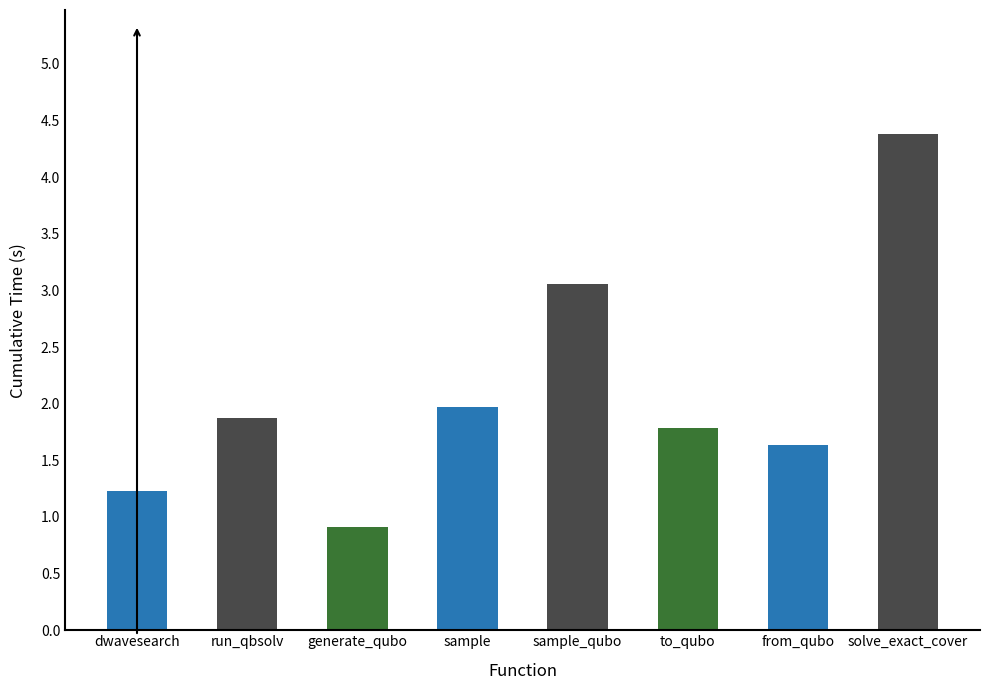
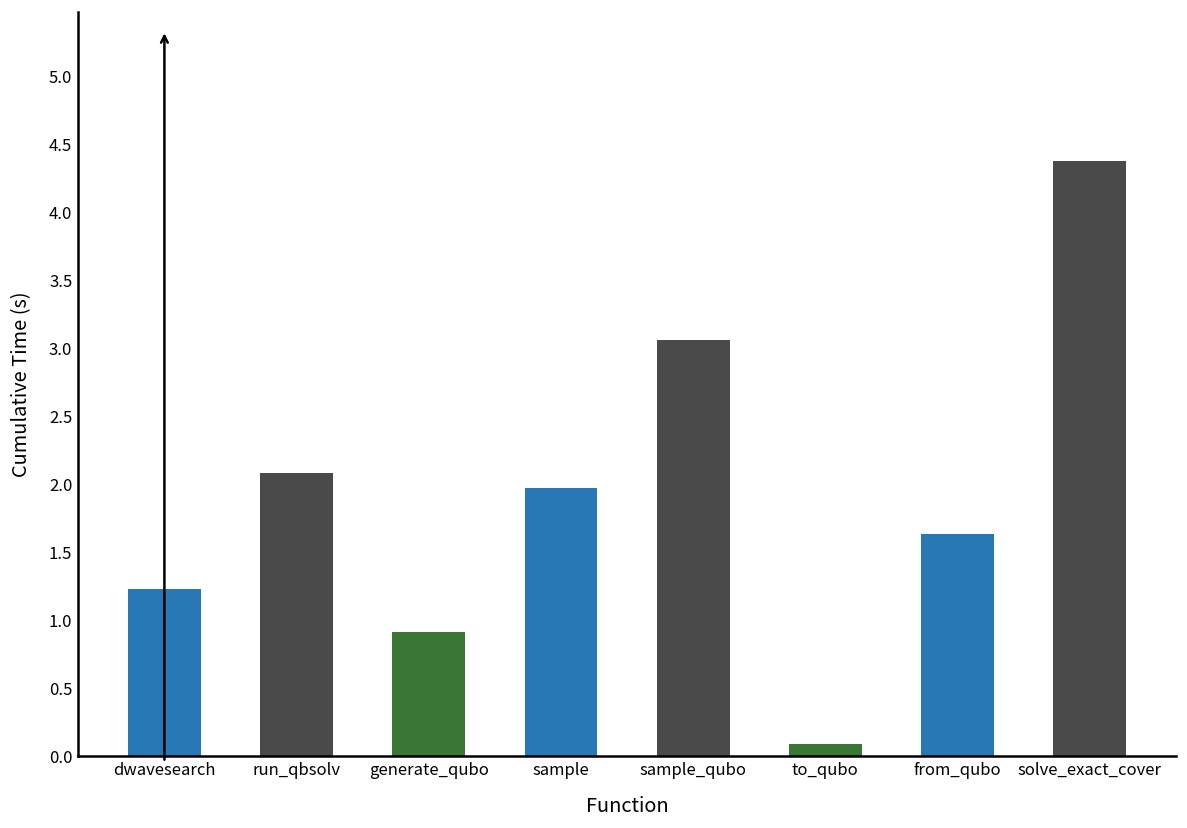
run_qbsolv: 1.88 -> 2.08
to_qubo: 1.79 -> 0.09
